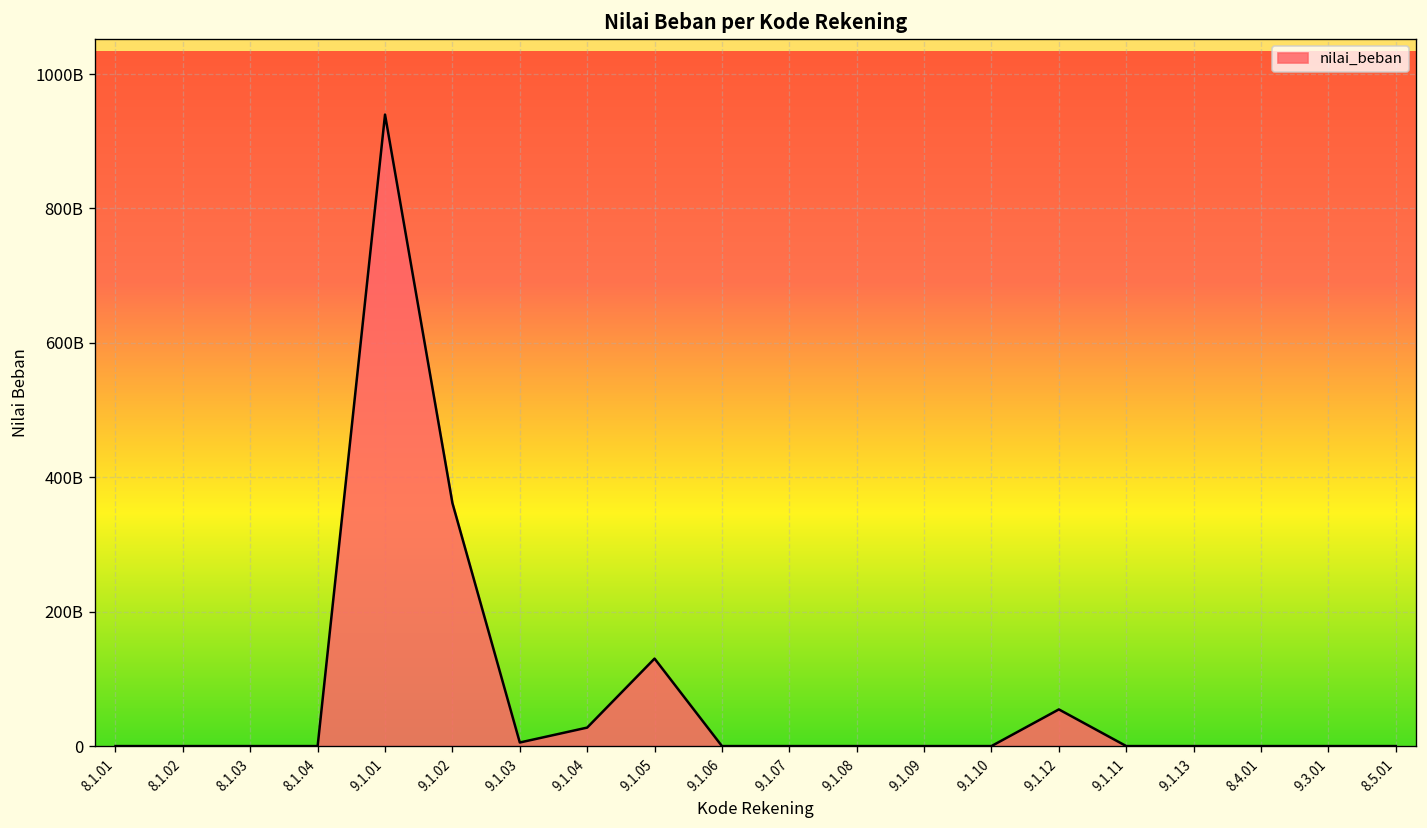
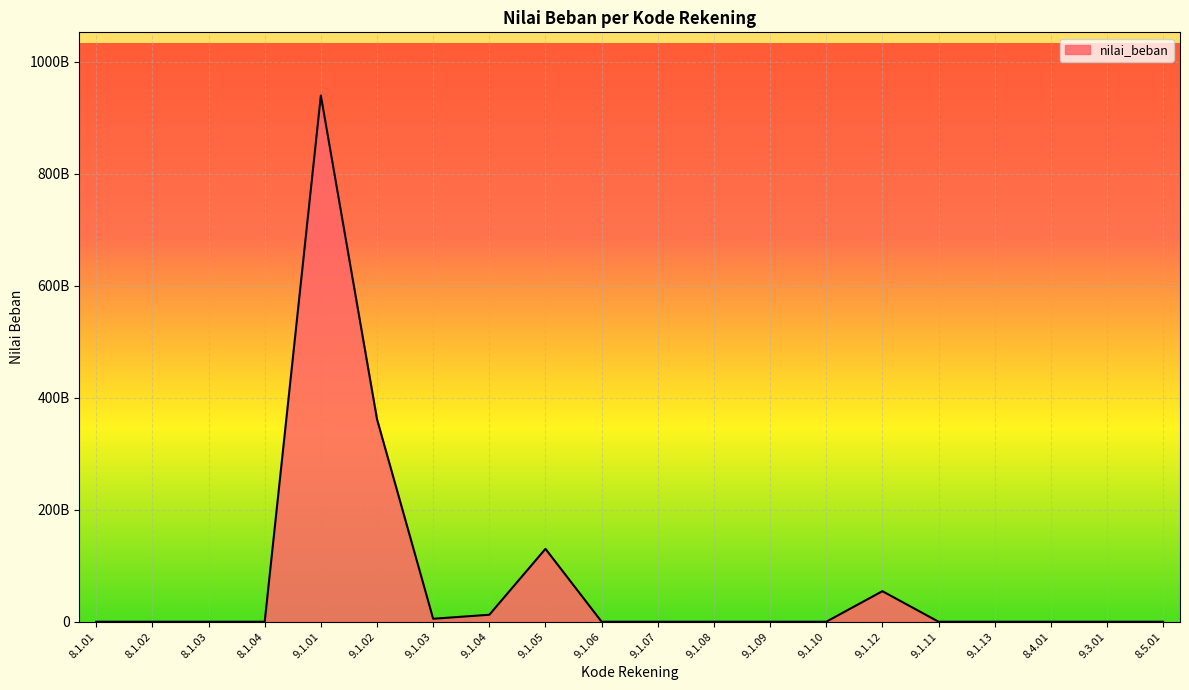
9.1.04: 30000000000 -> 10000000000
